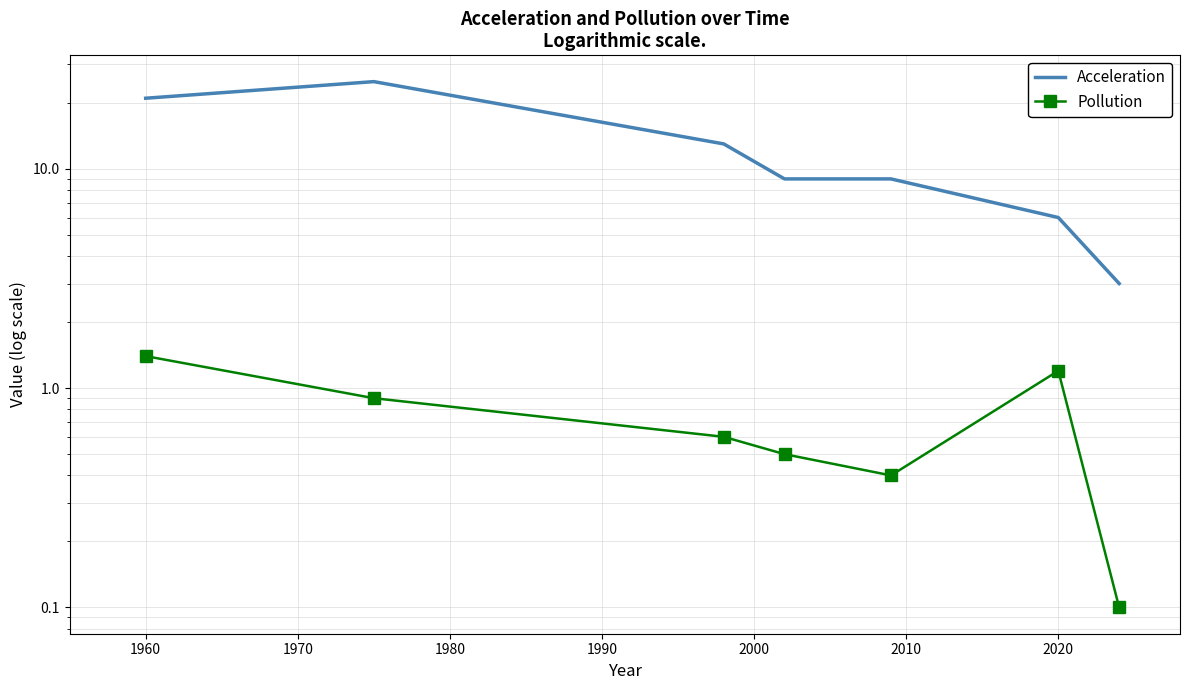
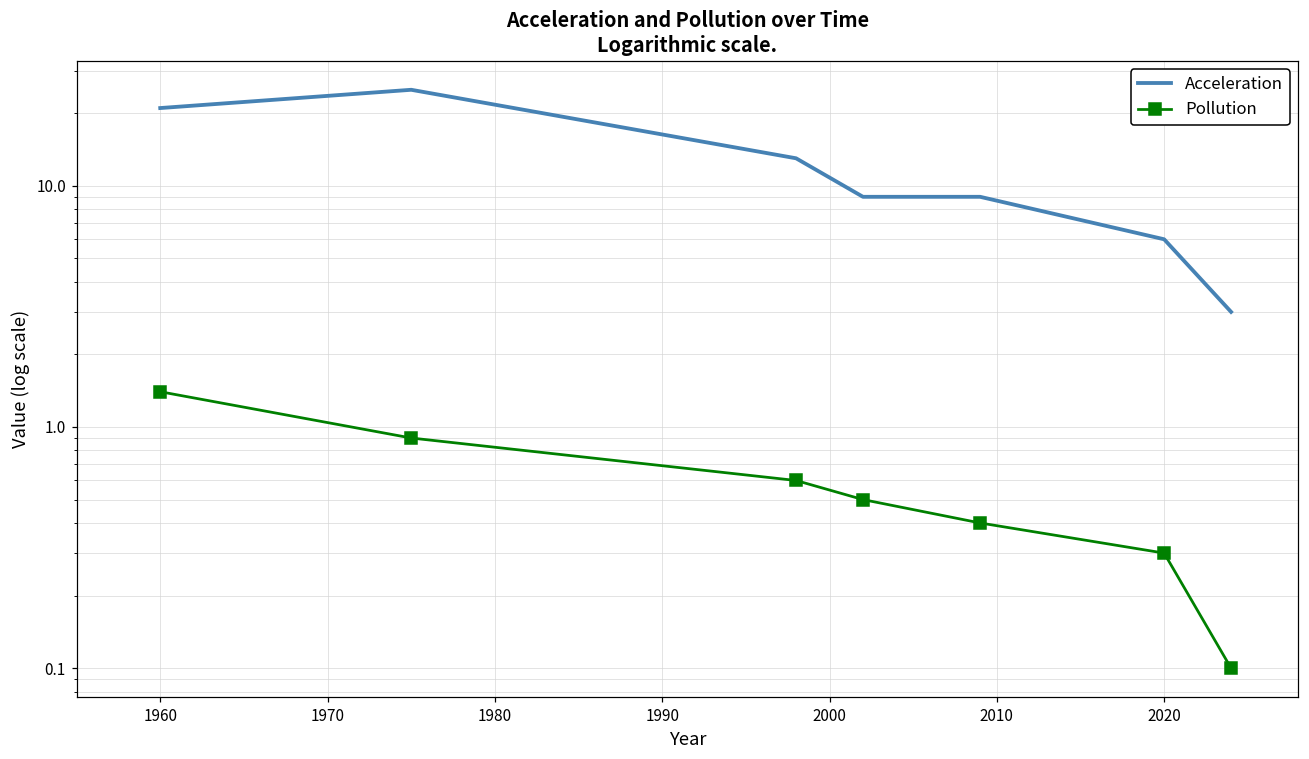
Pollution, 2020: 1.2 -> 0.3
